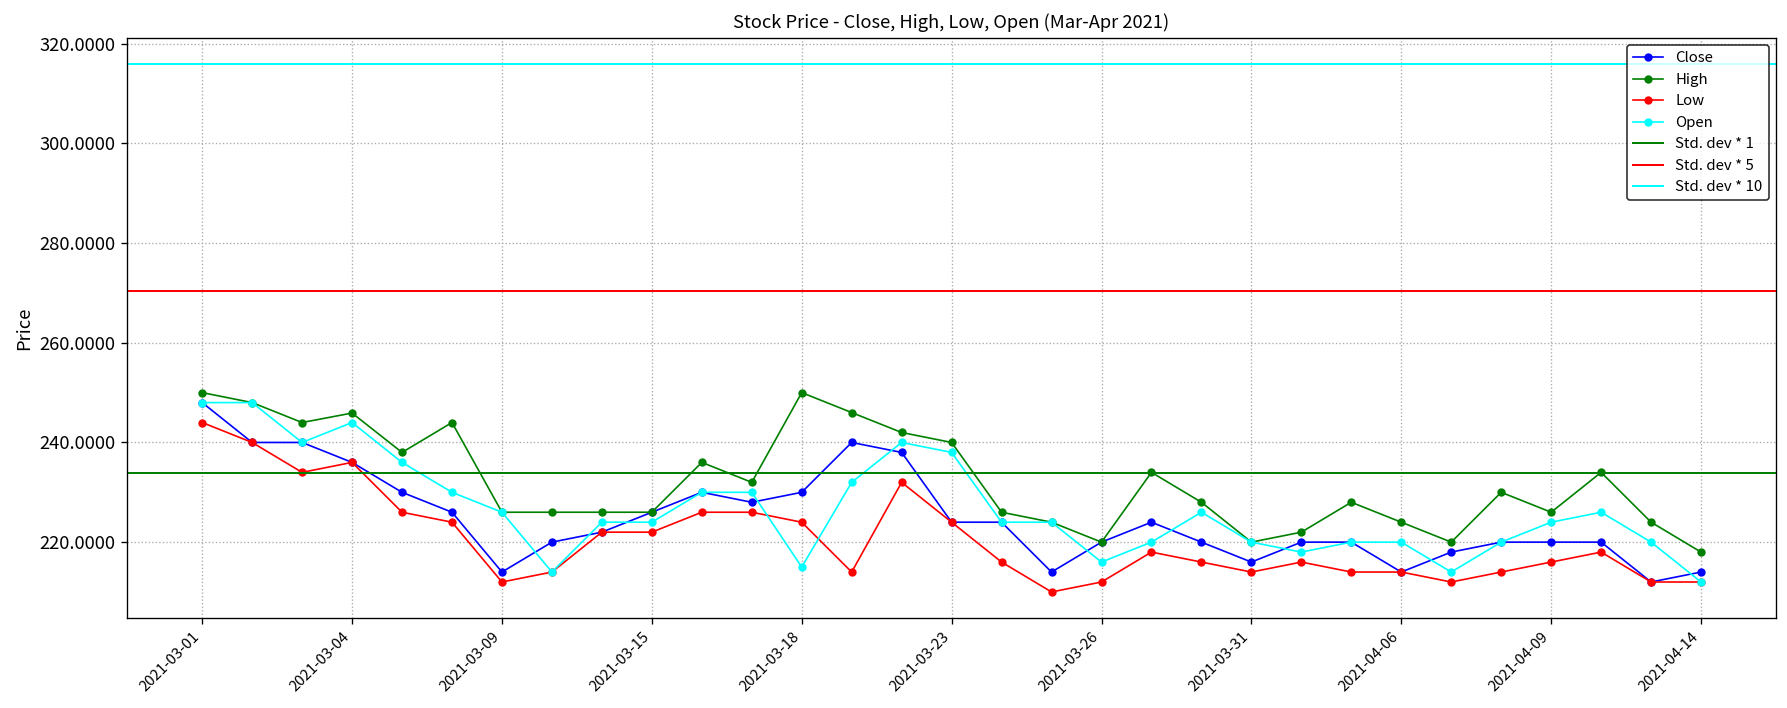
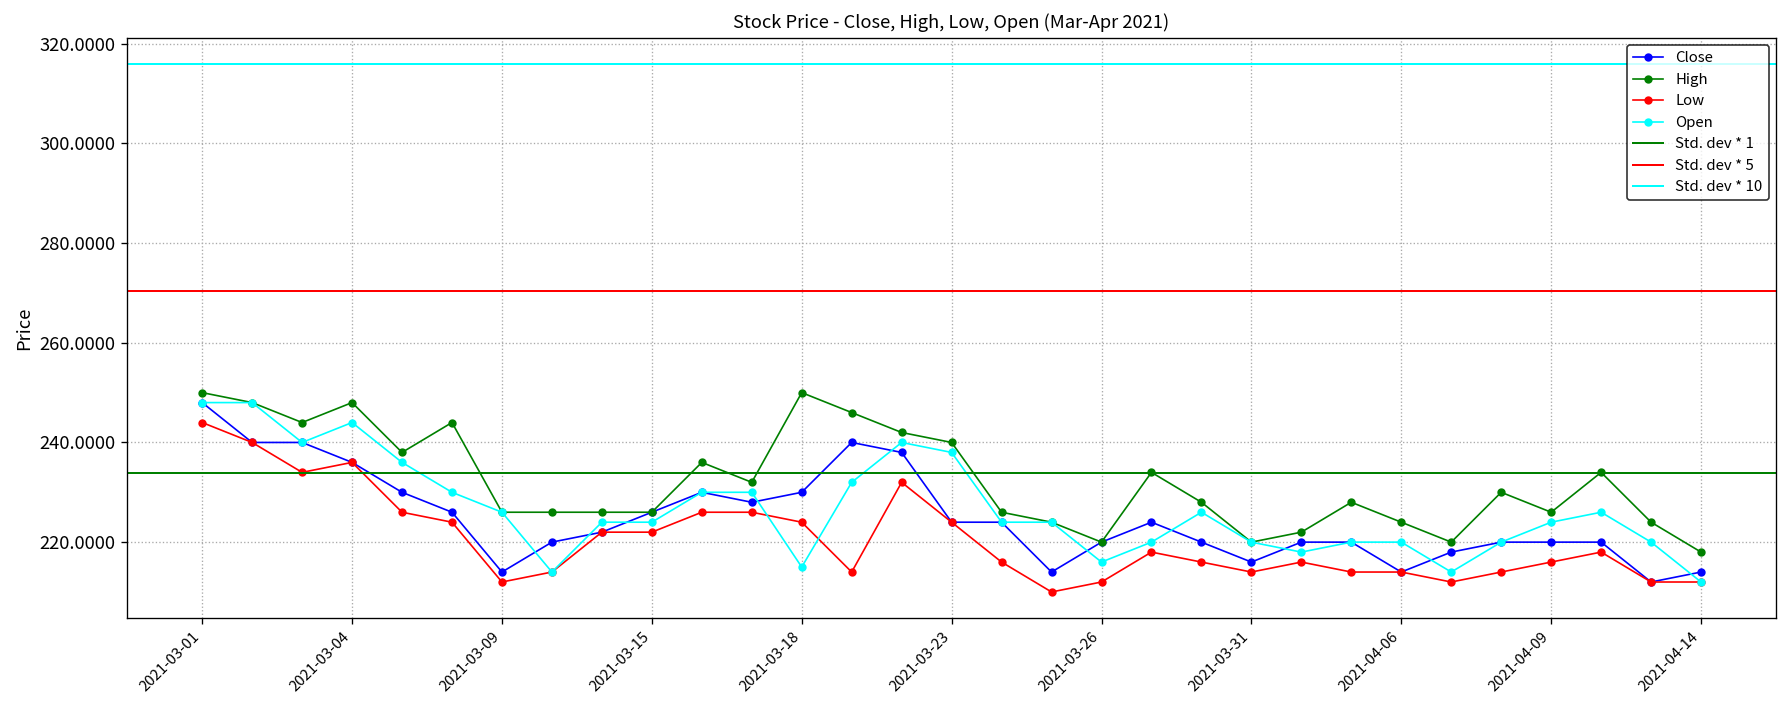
High, 2021-03-04: 246 -> 248
